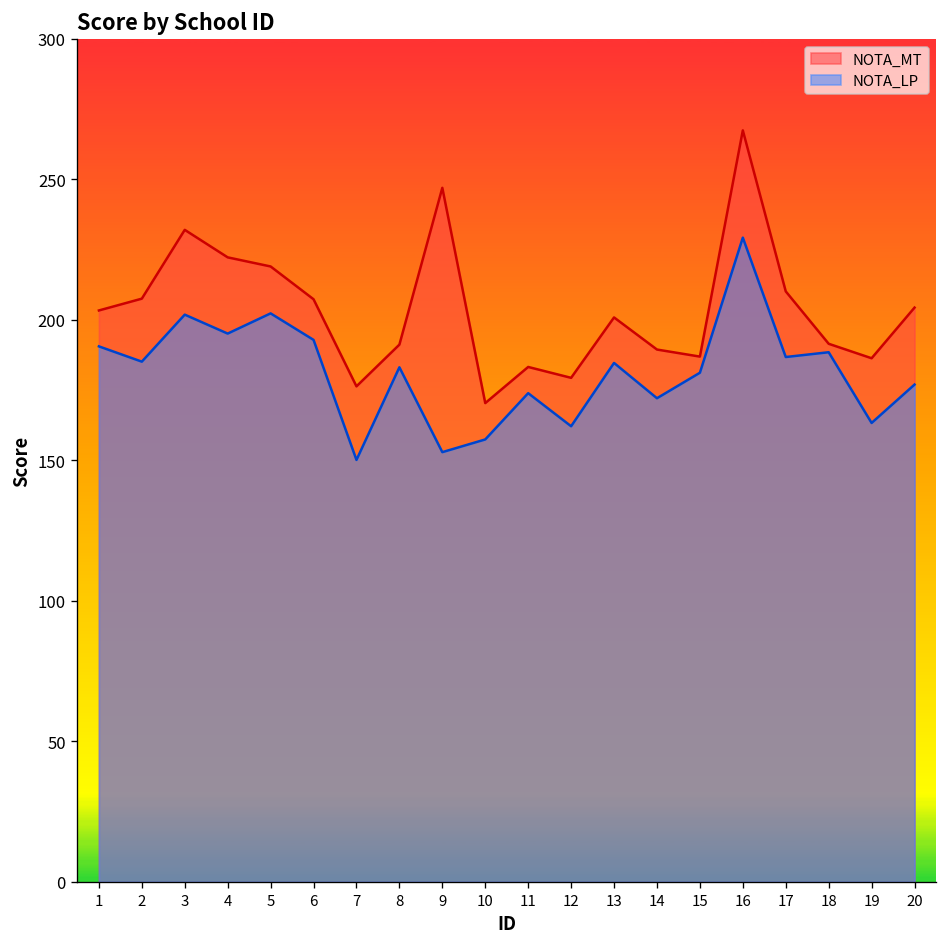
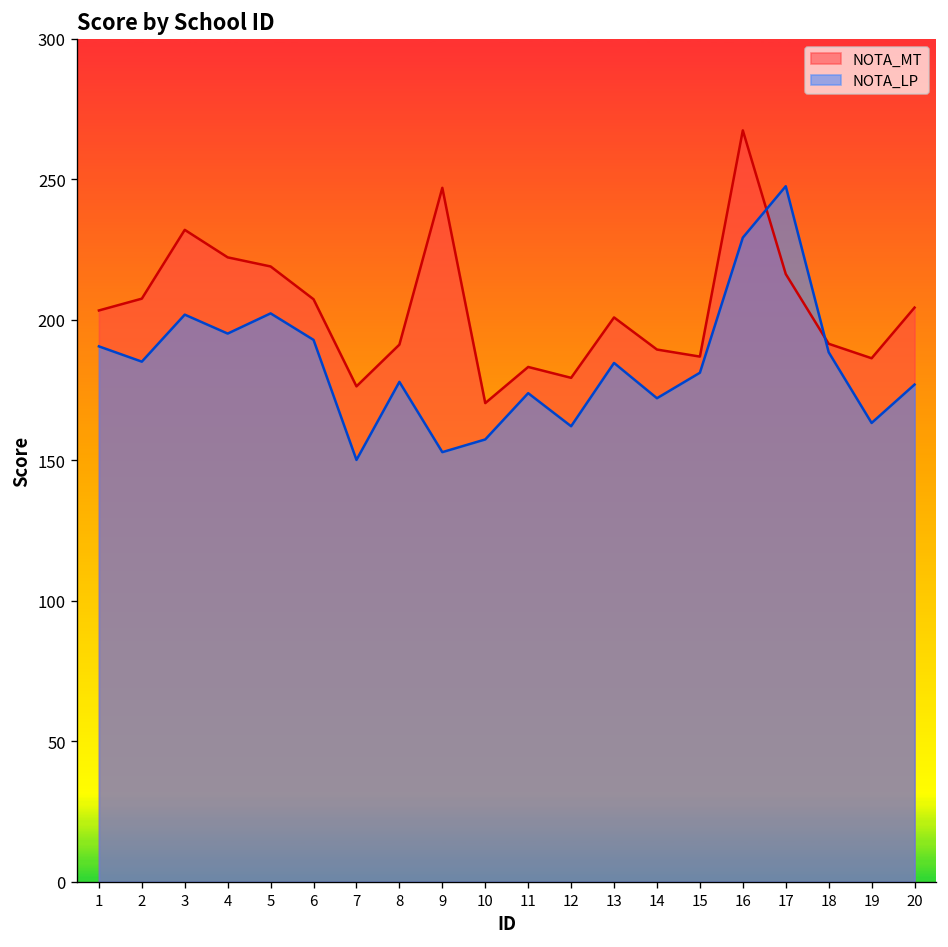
NOTA_LP, 8: 183 -> 178
NOTA_MT, 17: 210 -> 216
NOTA_LP, 17: 187 -> 248
